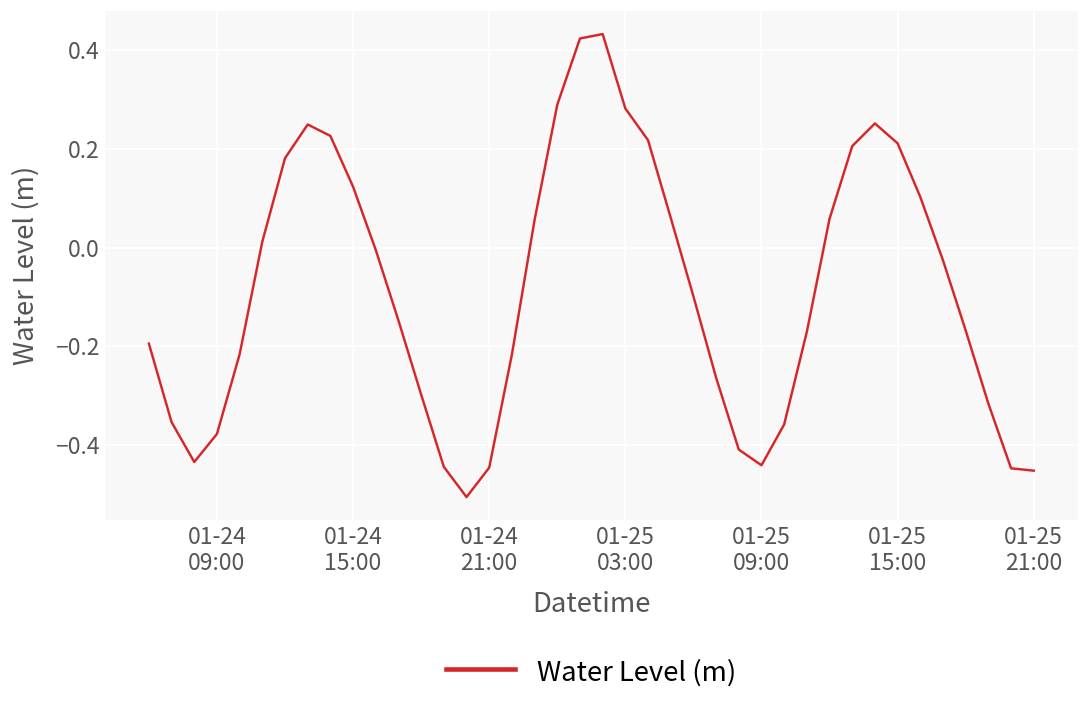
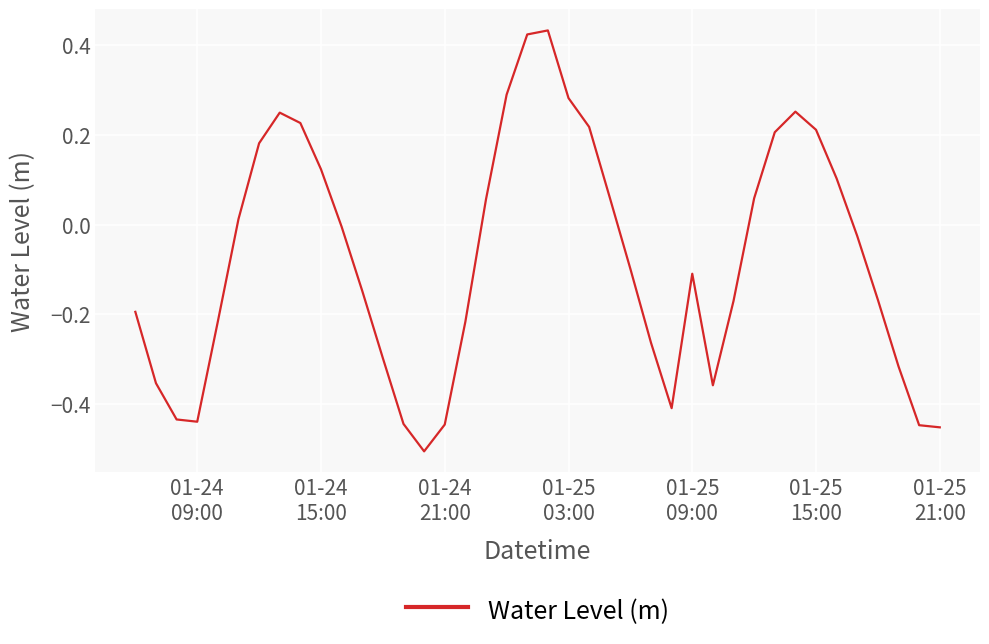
01-24 09:00: -0.38 -> -0.44
01-25 09:00: -0.44 -> -0.11
